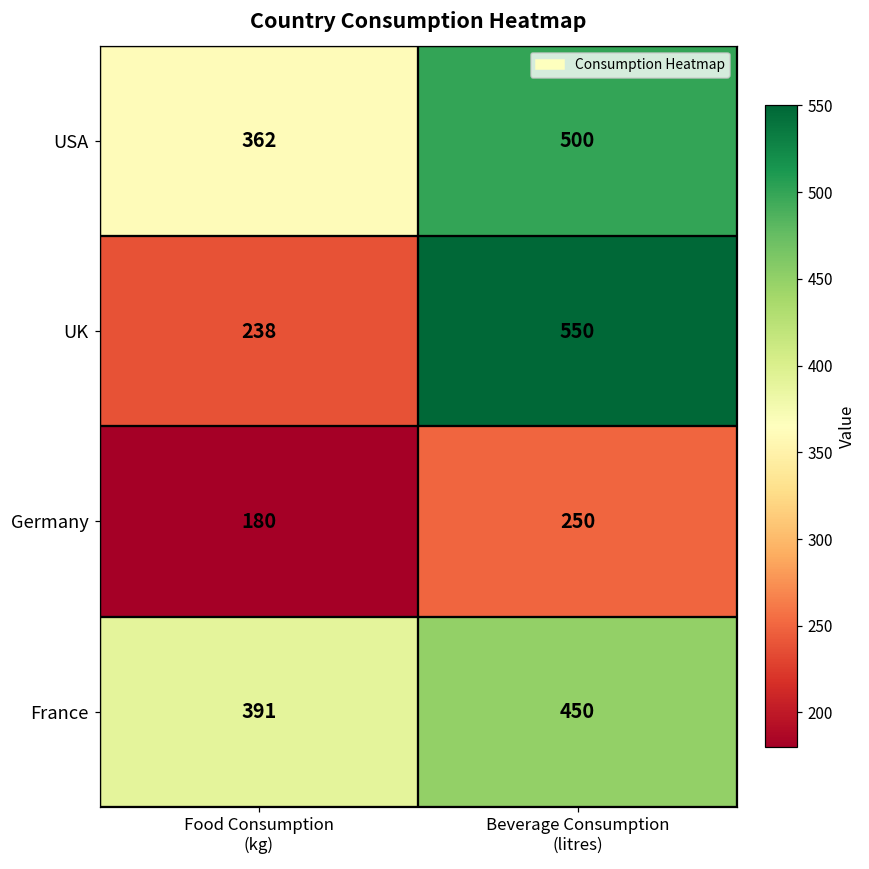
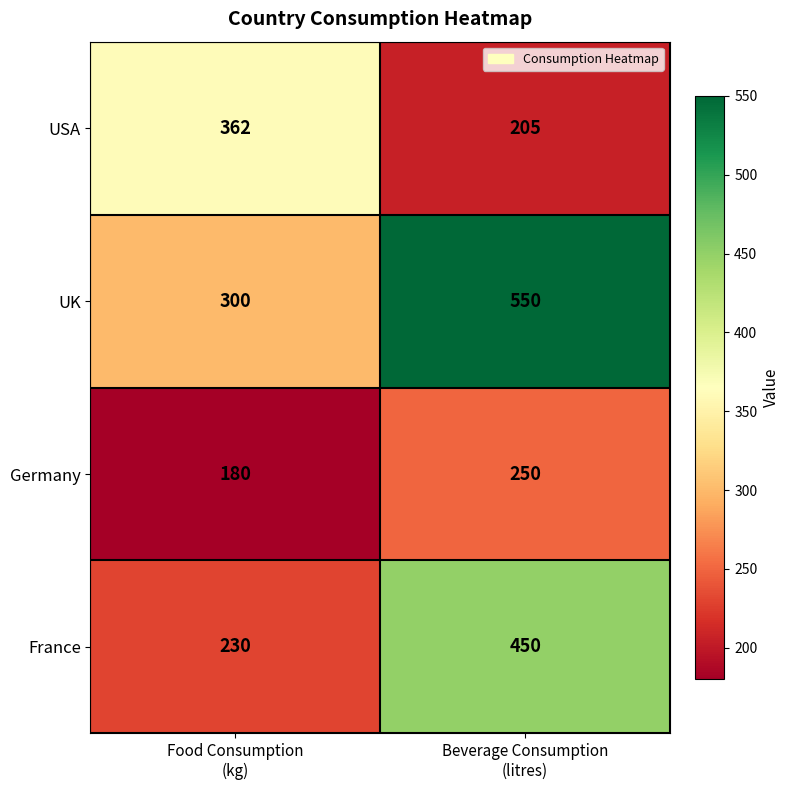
USA, Beverage Consumption (litres): 500 -> 205
UK, Food Consumption (kg): 238 -> 300
France, Food Consumption (kg): 391 -> 230
